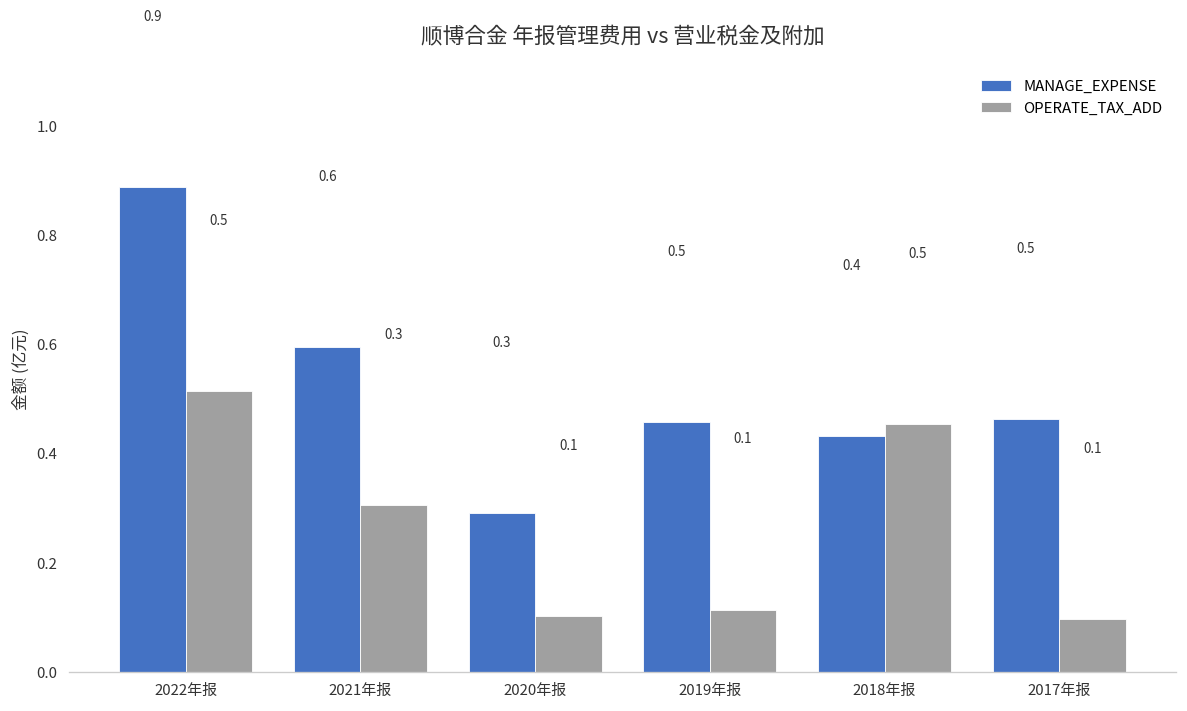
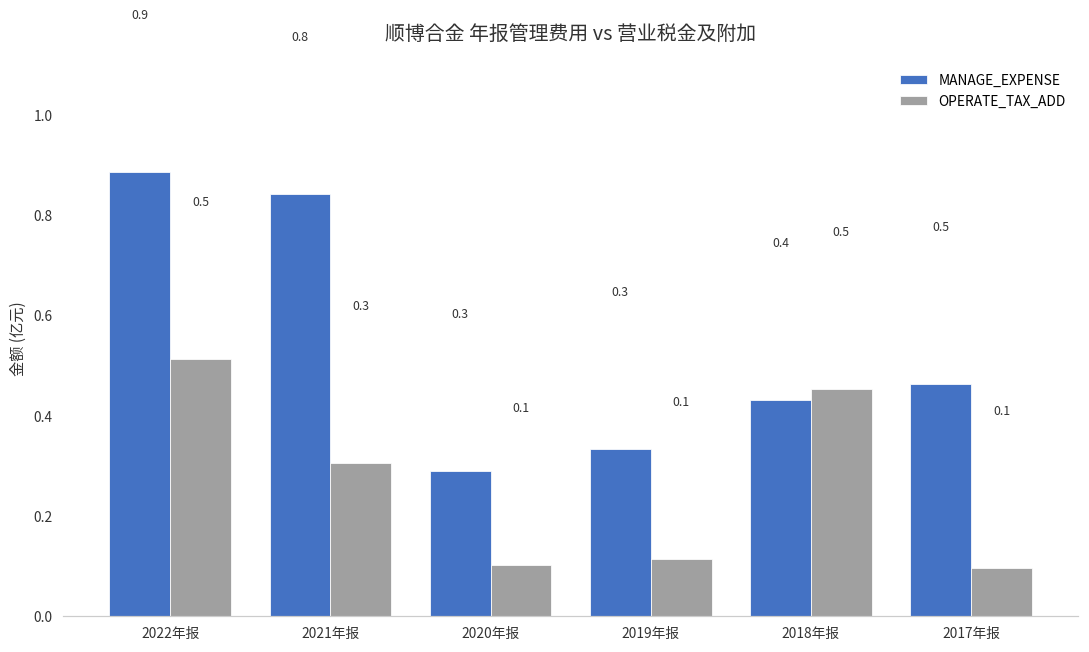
MANAGE_EXPENSE, 2021年报: 0.6 -> 0.8
MANAGE_EXPENSE, 2019年报: 0.5 -> 0.3
